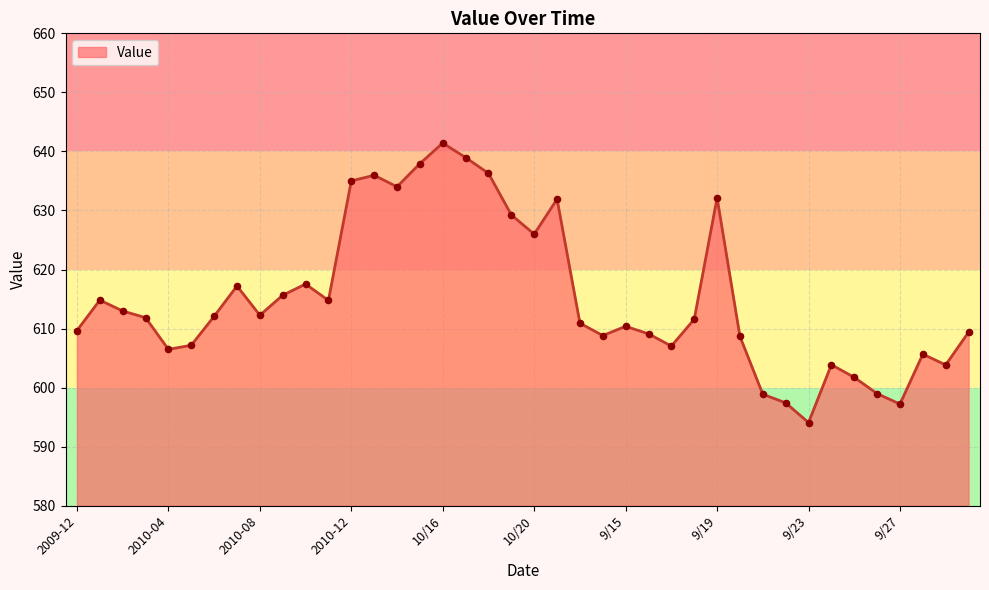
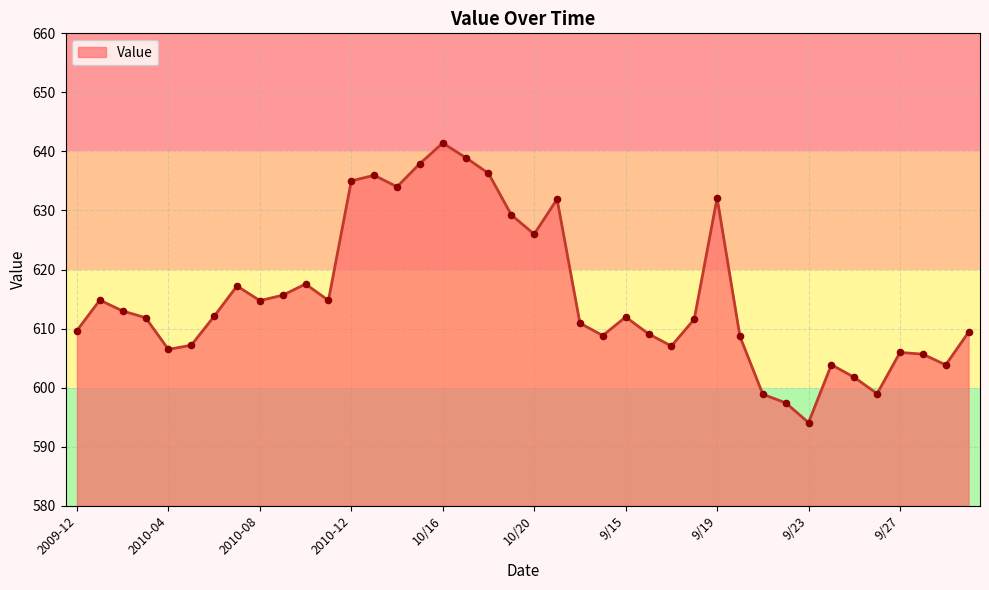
2010-08: 612 -> 615
9/15: 610 -> 612
9/27: 597 -> 606
